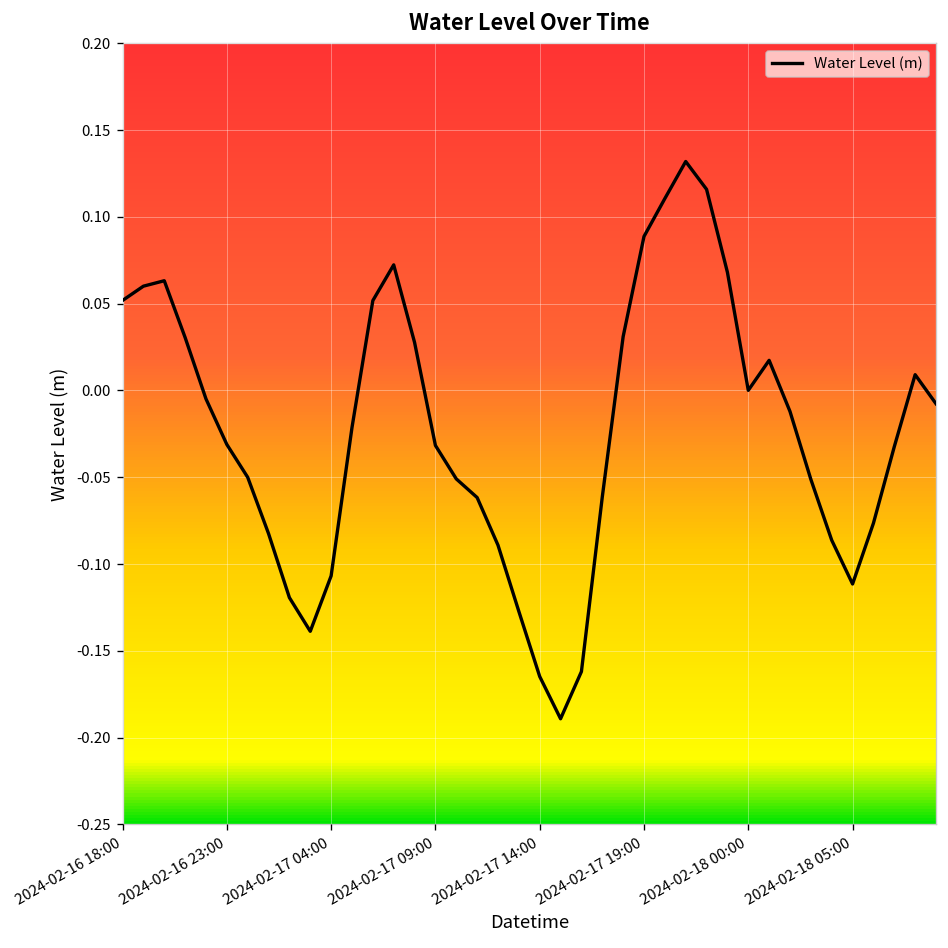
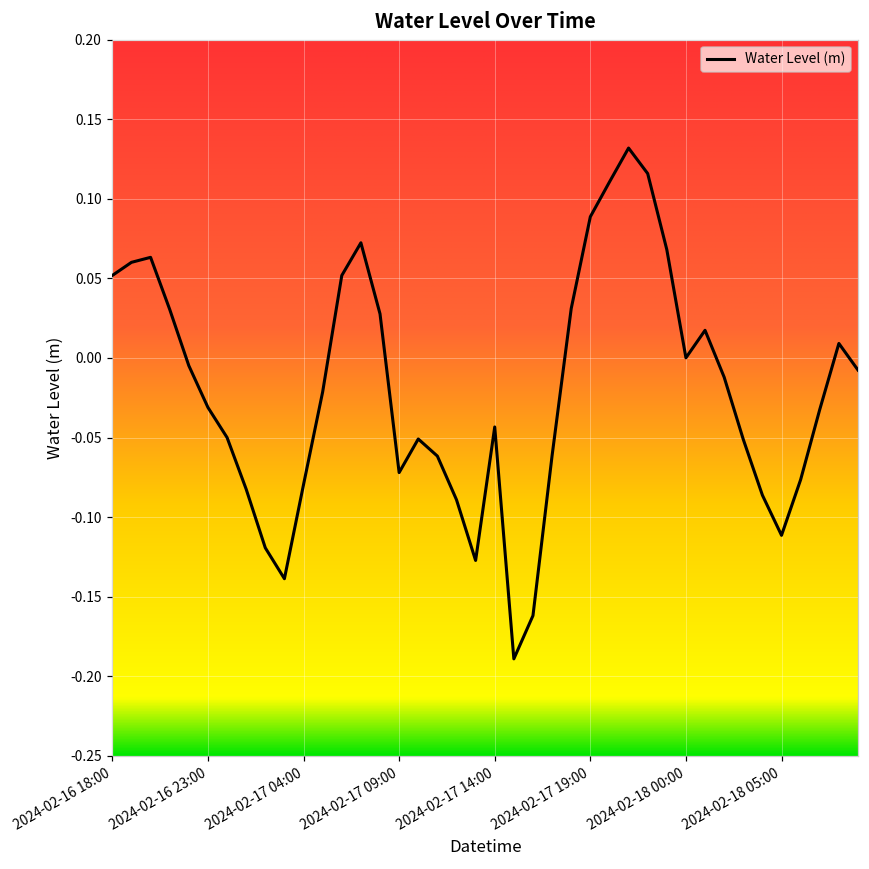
2024-02-17 04:00: -0.107 -> -0.080
2024-02-17 09:00: -0.032 -> -0.072
2024-02-17 14:00: -0.165 -> -0.043
